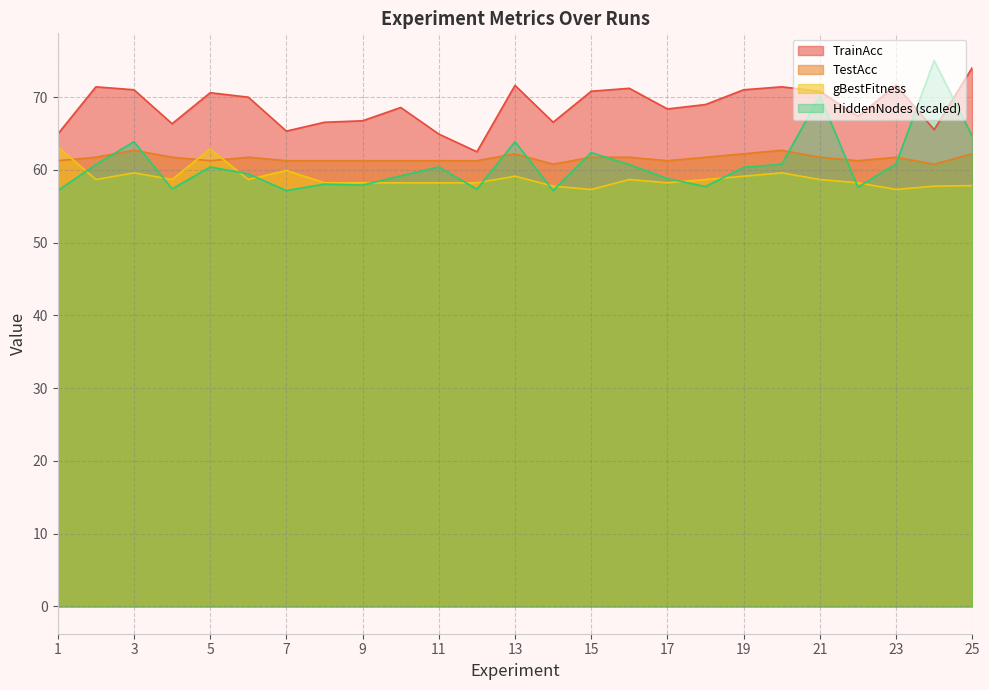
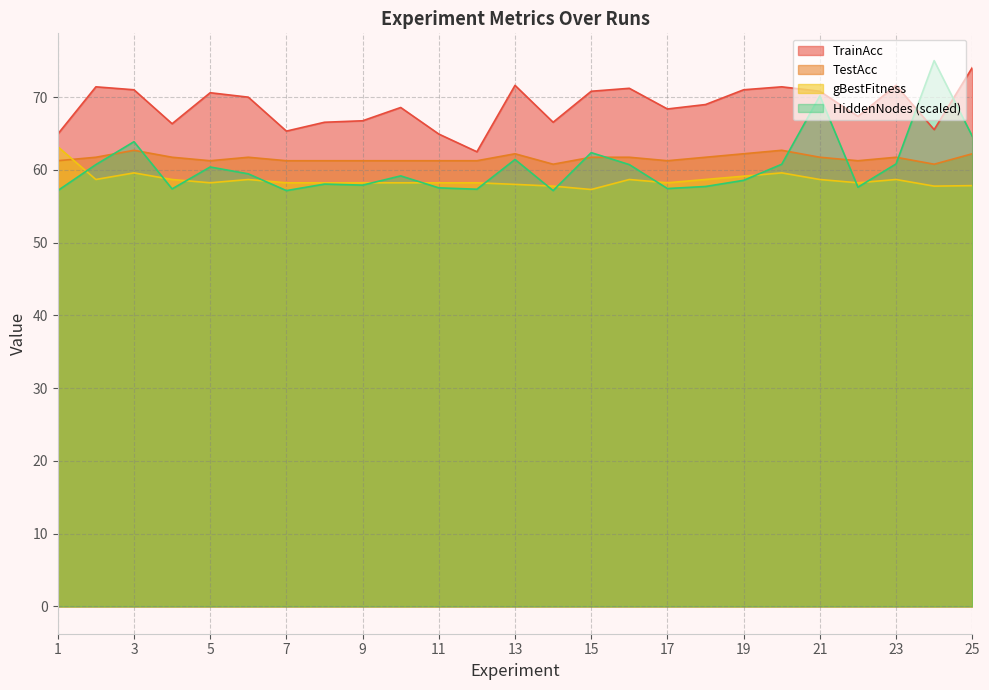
gBestFitness, 5: 63 -> 58
gBestFitness, 7: 60 -> 58
HiddenNodes (scaled), 11: 60 -> 58
gBestFitness, 13: 59 -> 58
HiddenNodes (scaled), 13: 64 -> 61
HiddenNodes (scaled), 17: 59 -> 57
HiddenNodes (scaled), 19: 60 -> 59
gBestFitness, 23: 57 -> 59
